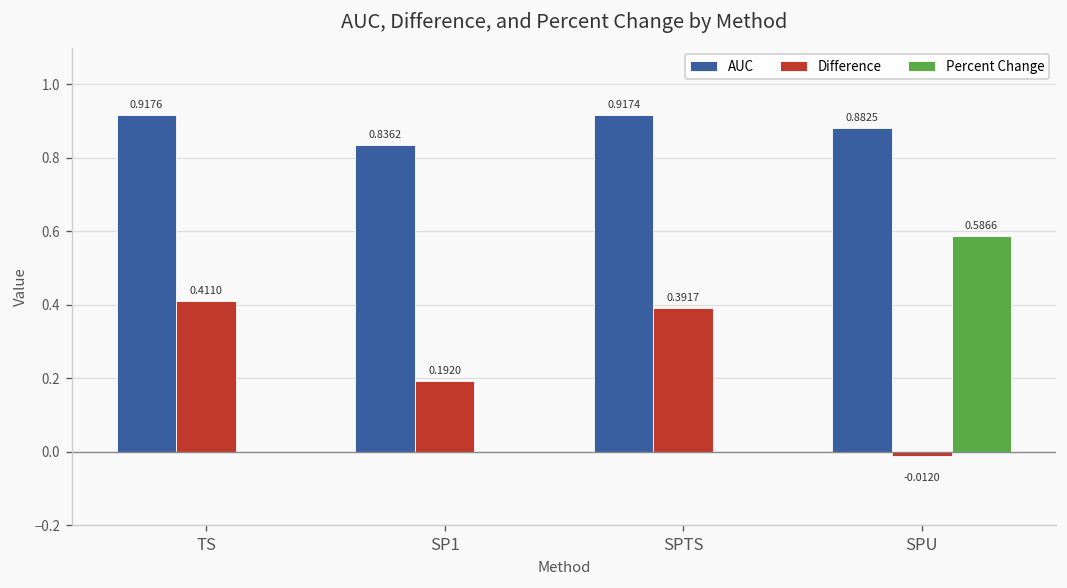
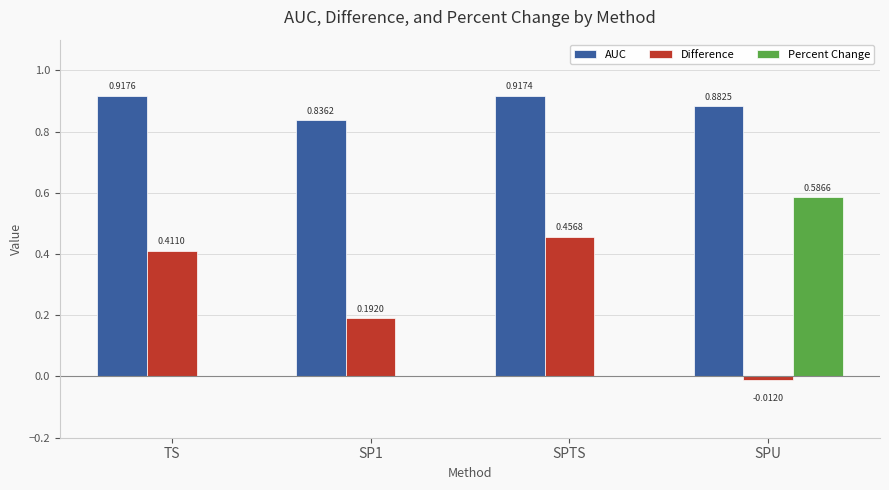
Difference, SPTS: 0.3917 -> 0.4568
